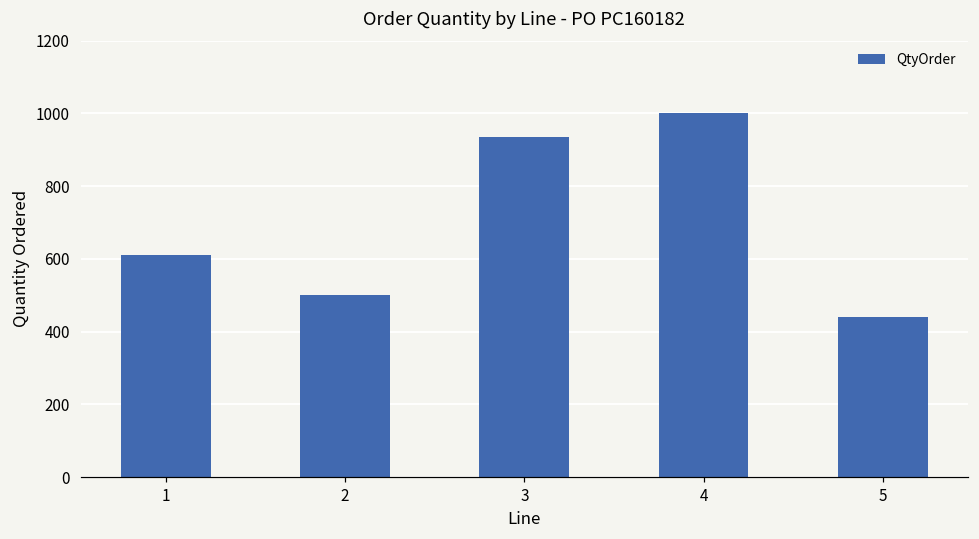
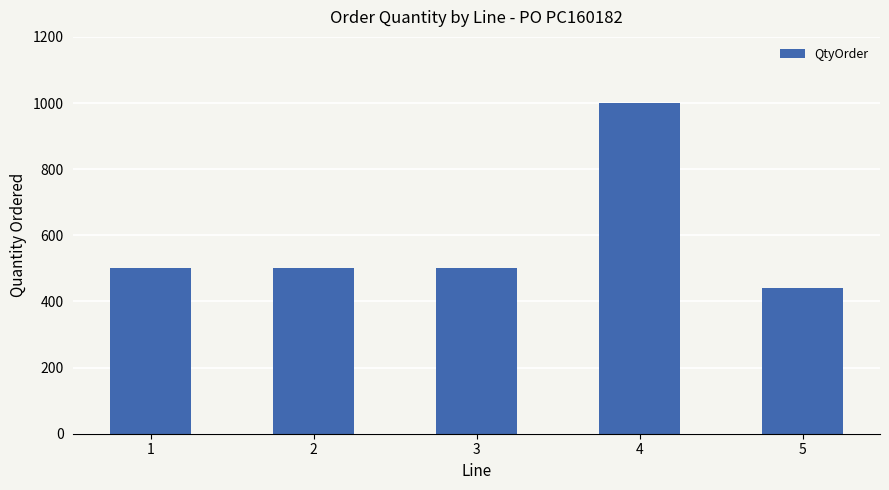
1: 610 -> 500
3: 940 -> 500
